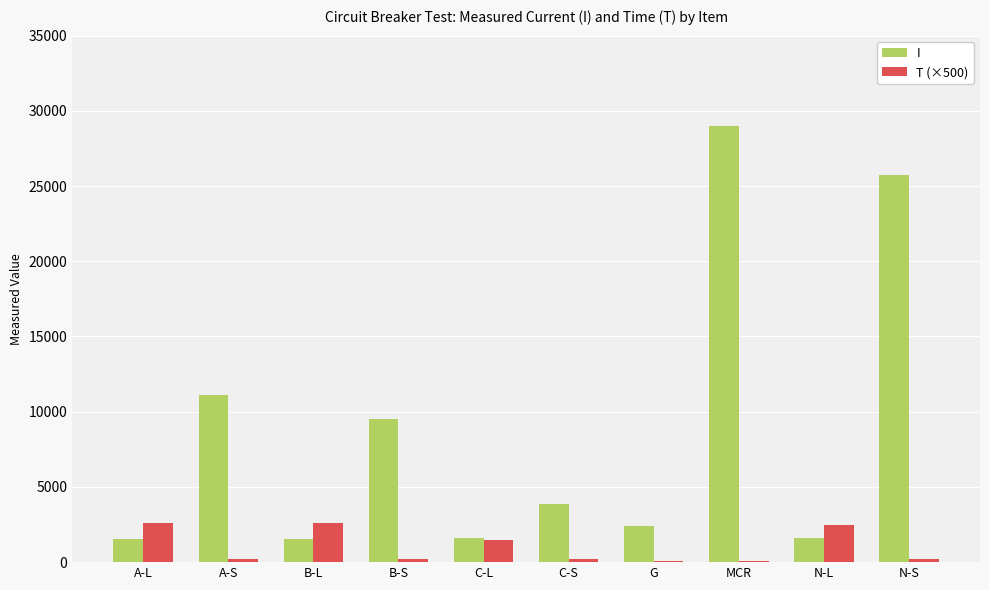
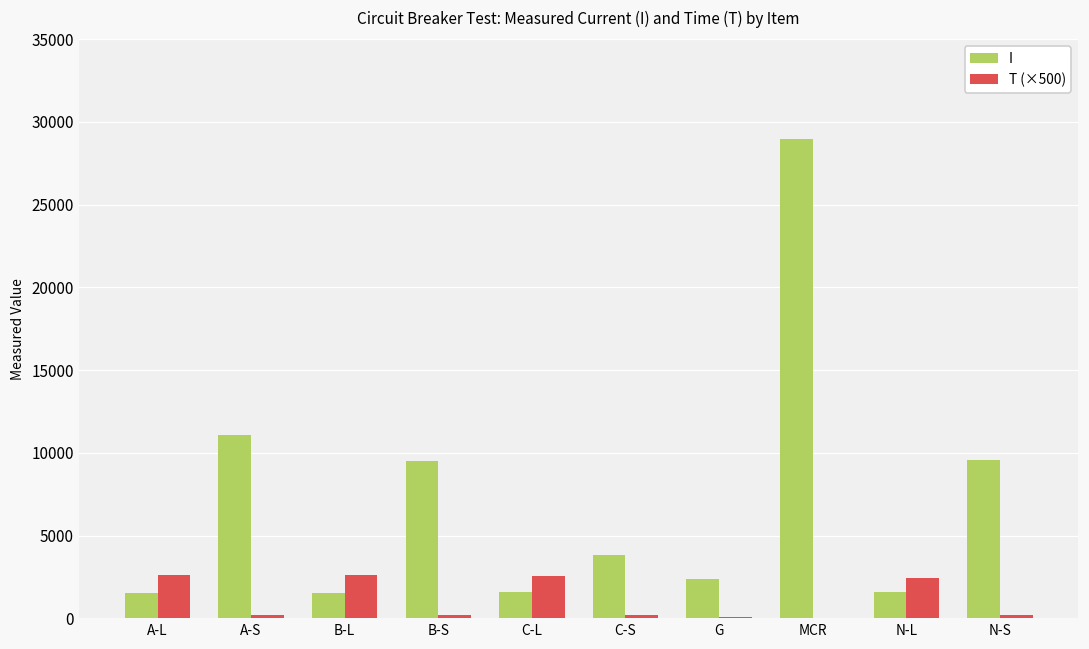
T (×500), C-L: 1500 -> 2600
I, N-S: 25700 -> 9600
